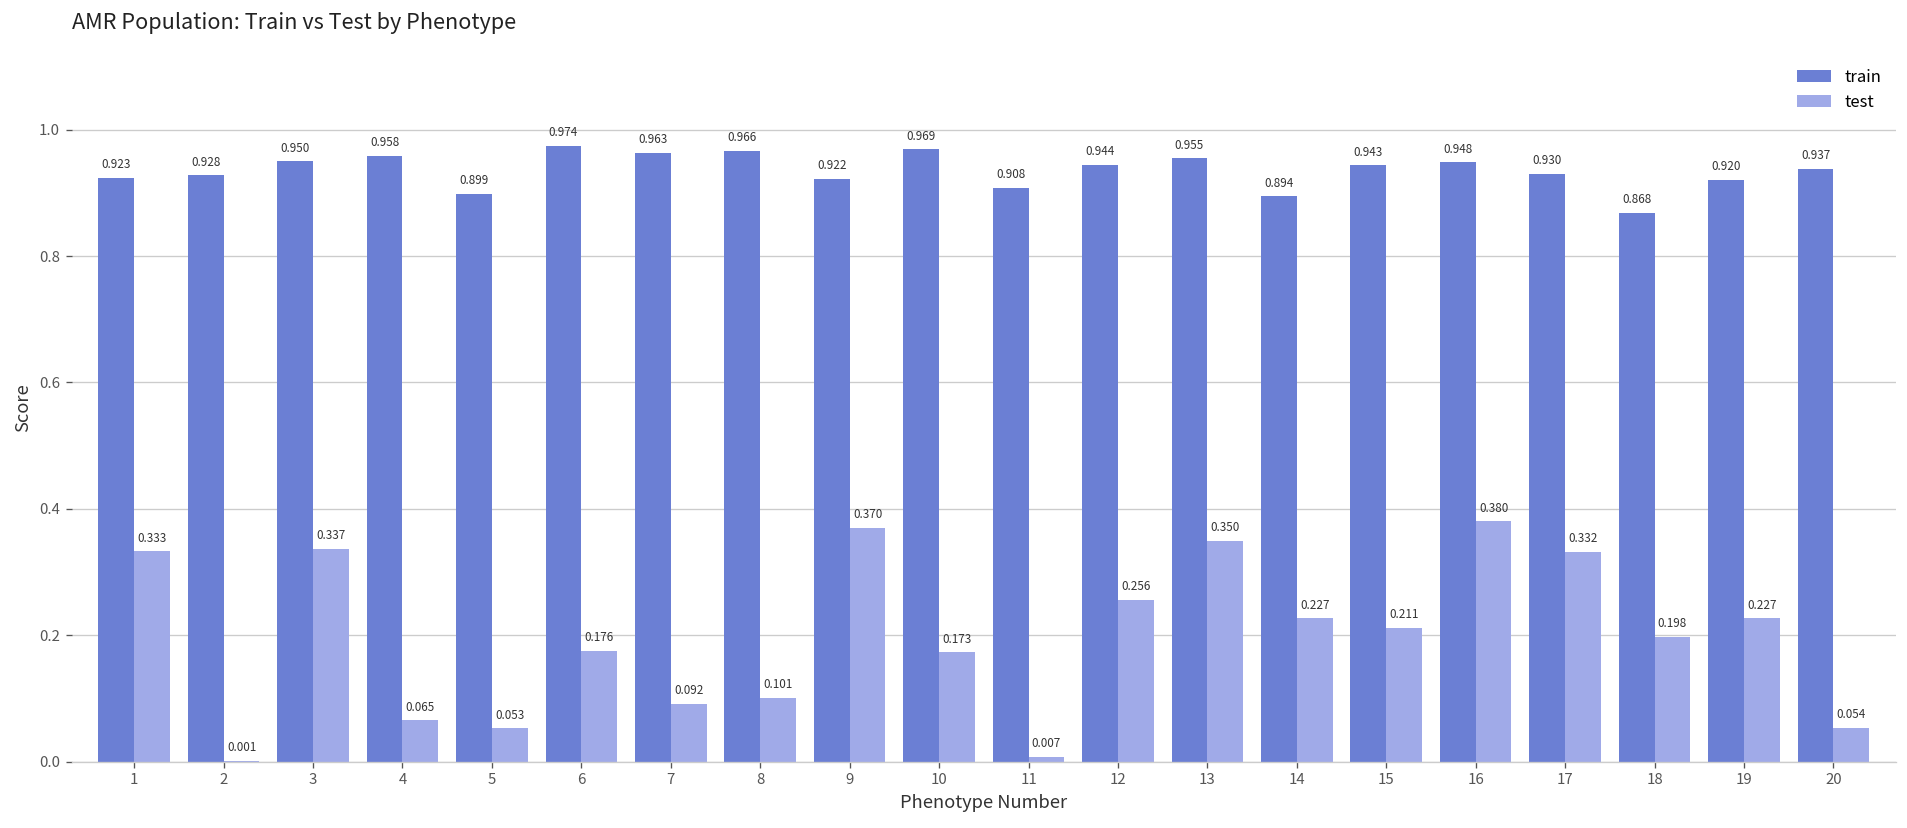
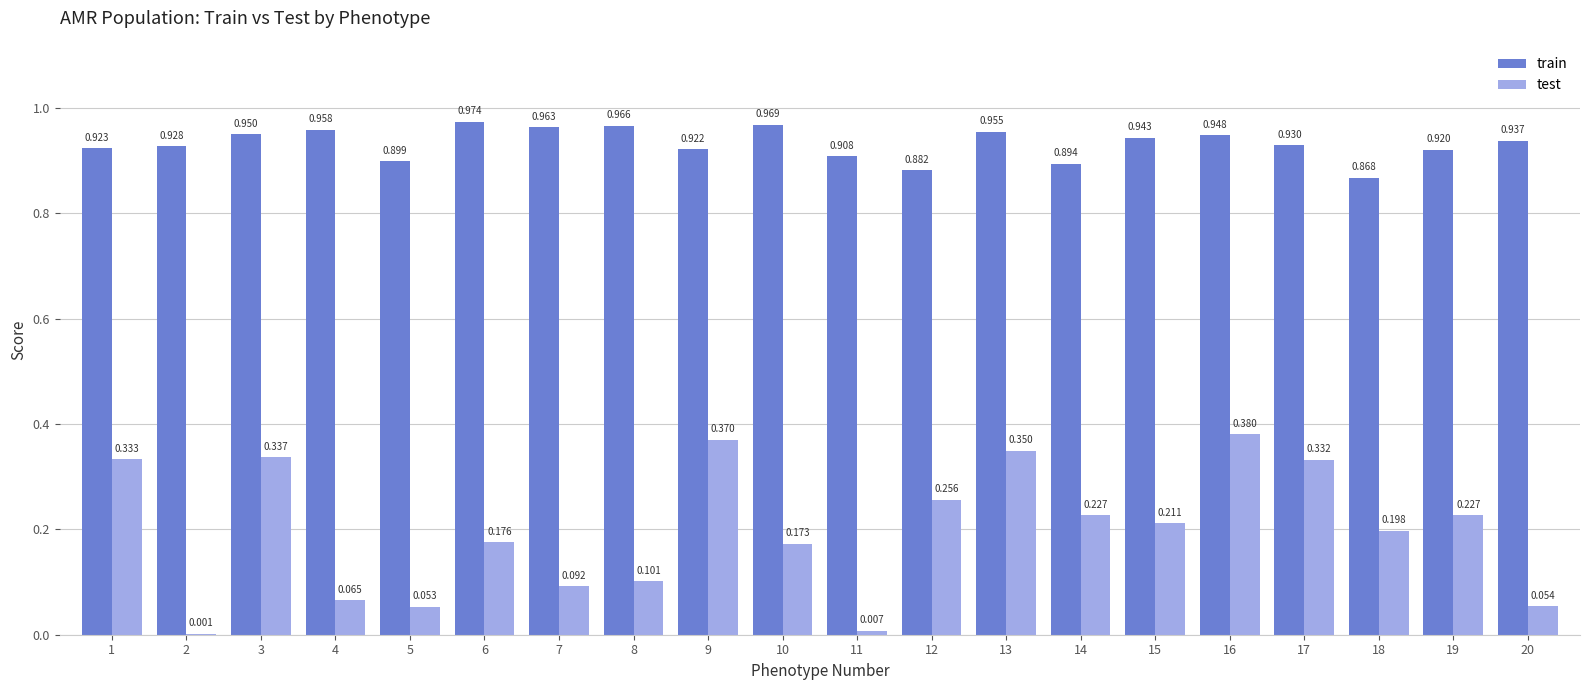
train, 12: 0.944 -> 0.882
